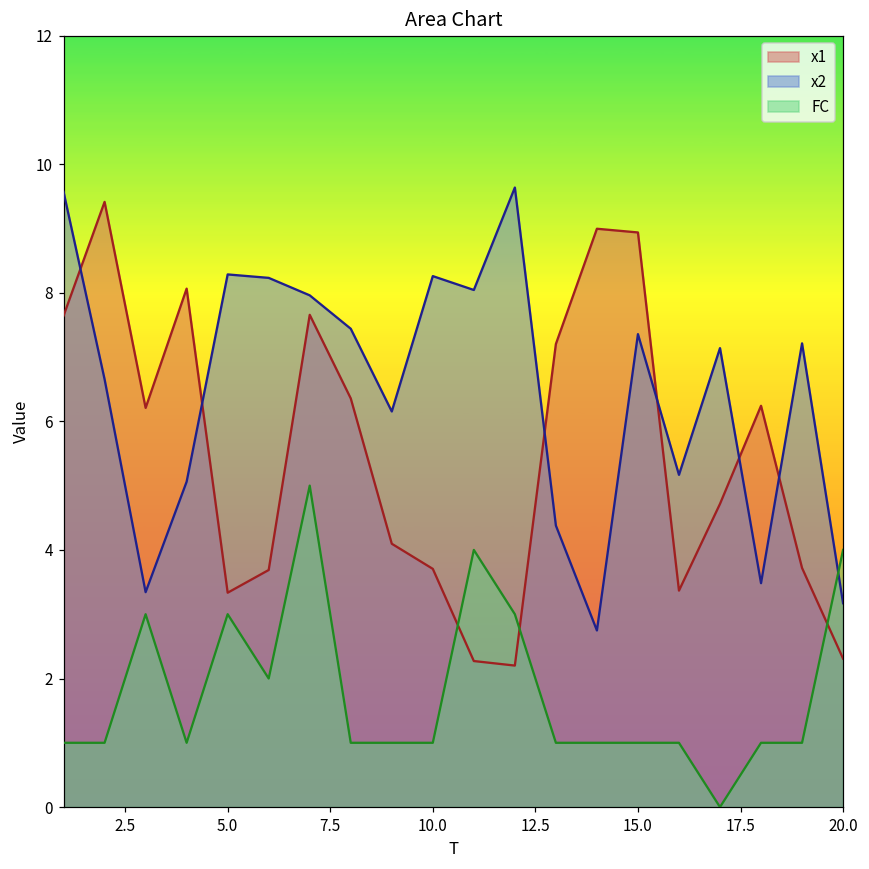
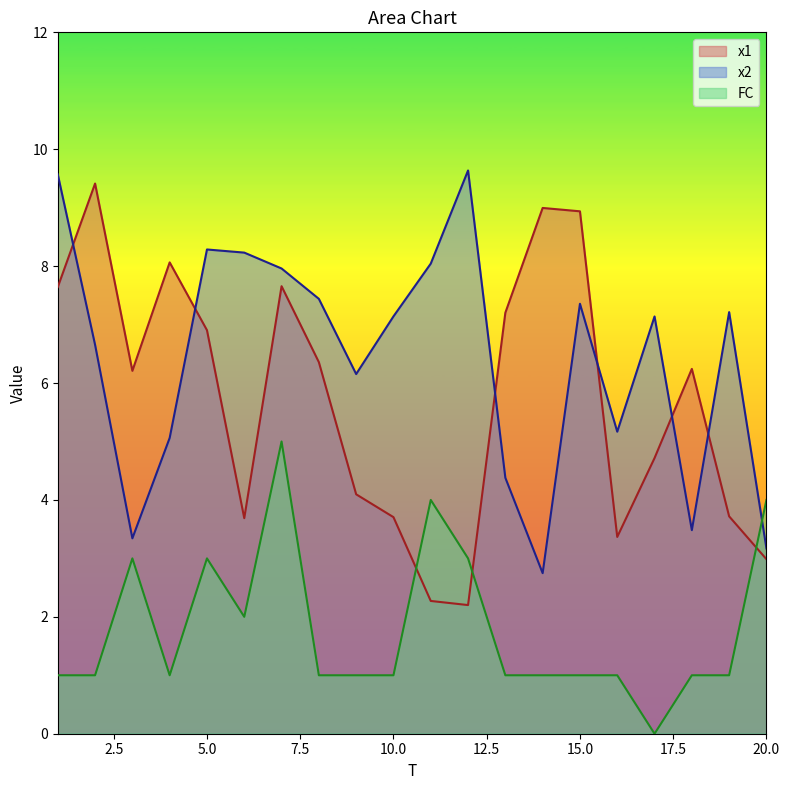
x1, 5.0: 3.3 -> 6.9
x2, 10.0: 8.3 -> 7.1
x1, 20.0: 2.3 -> 3.0
